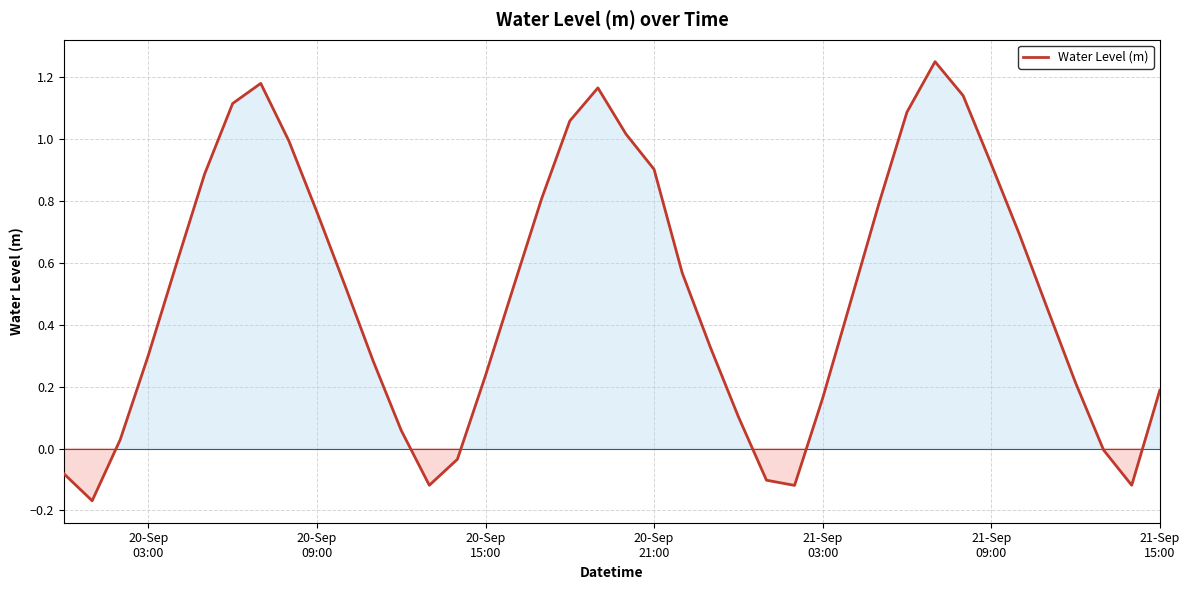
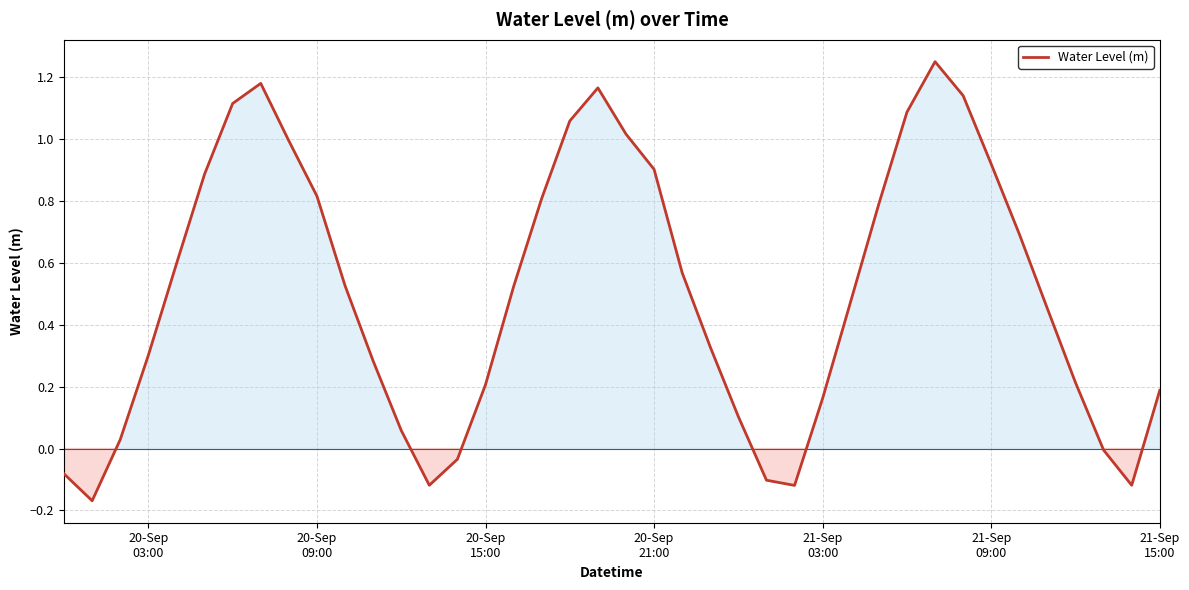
20-Sep 09:00: 0.76 -> 0.82
20-Sep 15:00: 0.24 -> 0.21
